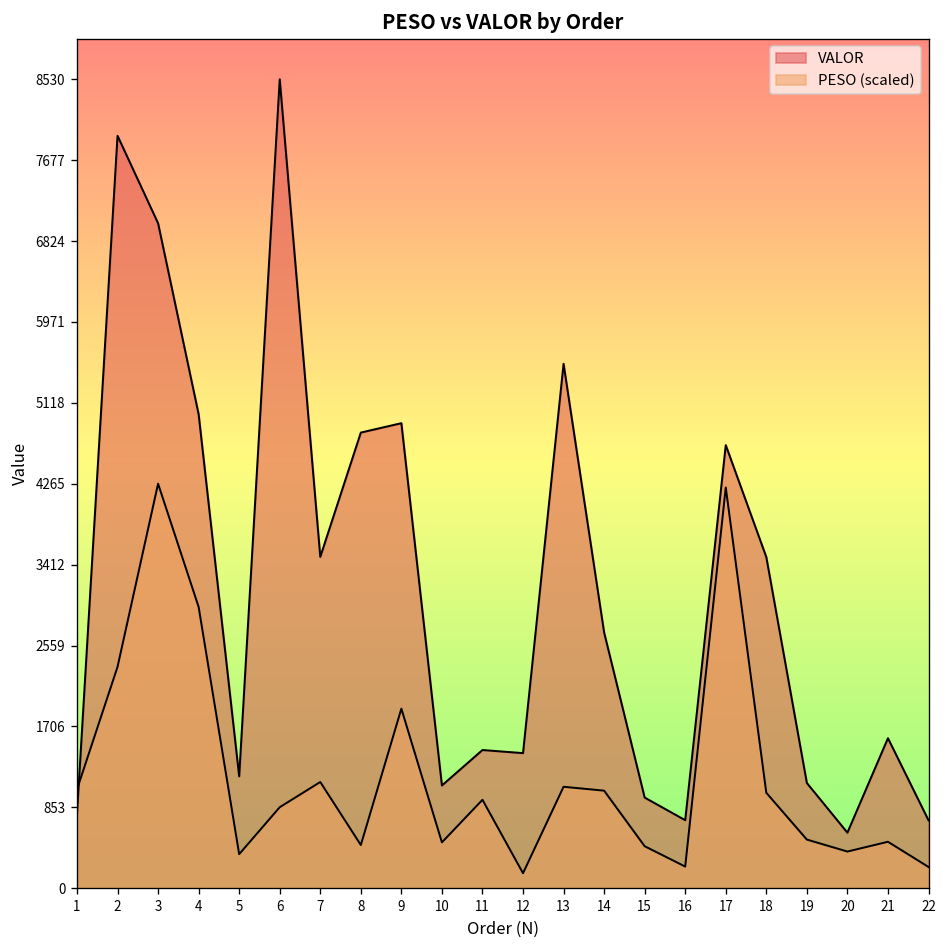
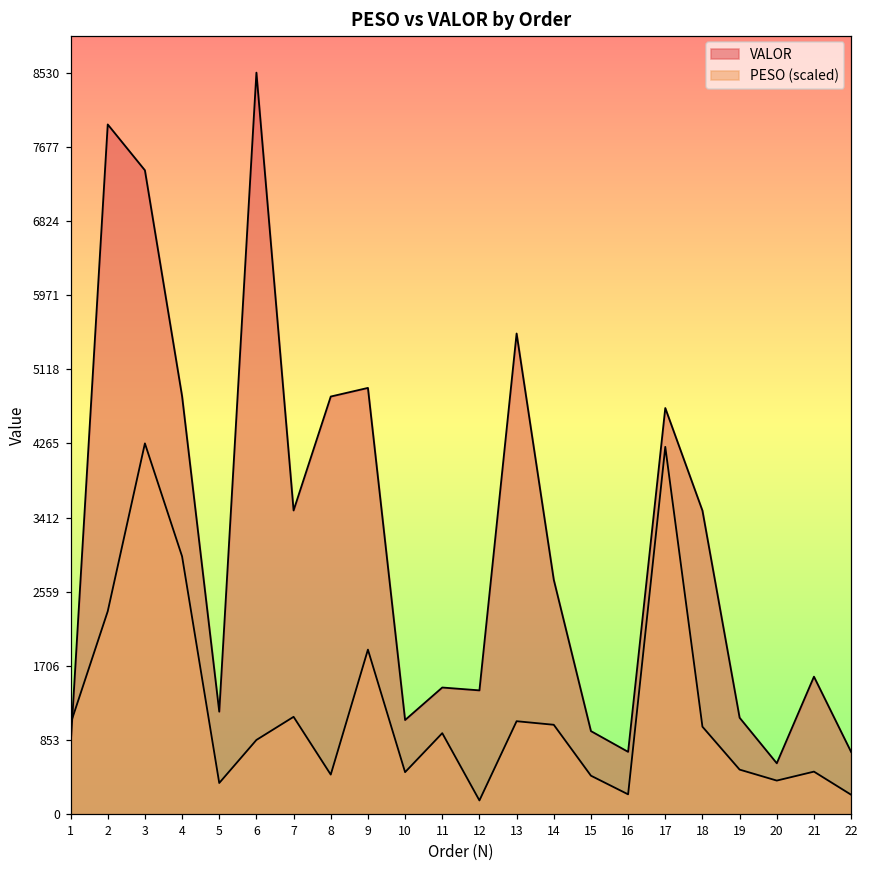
VALOR, 3: 7000 -> 7400
VALOR, 4: 5000 -> 4800
